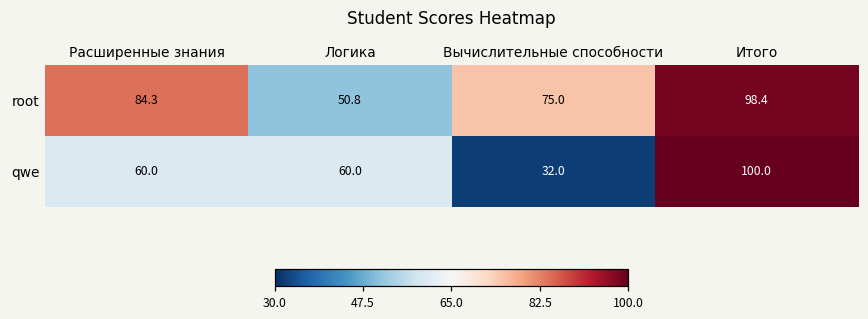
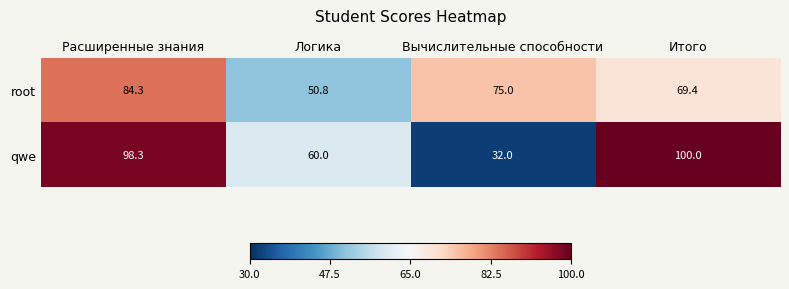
root, Итого: 98.4 -> 69.4
qwe, Расширенные знания: 60.0 -> 98.3
